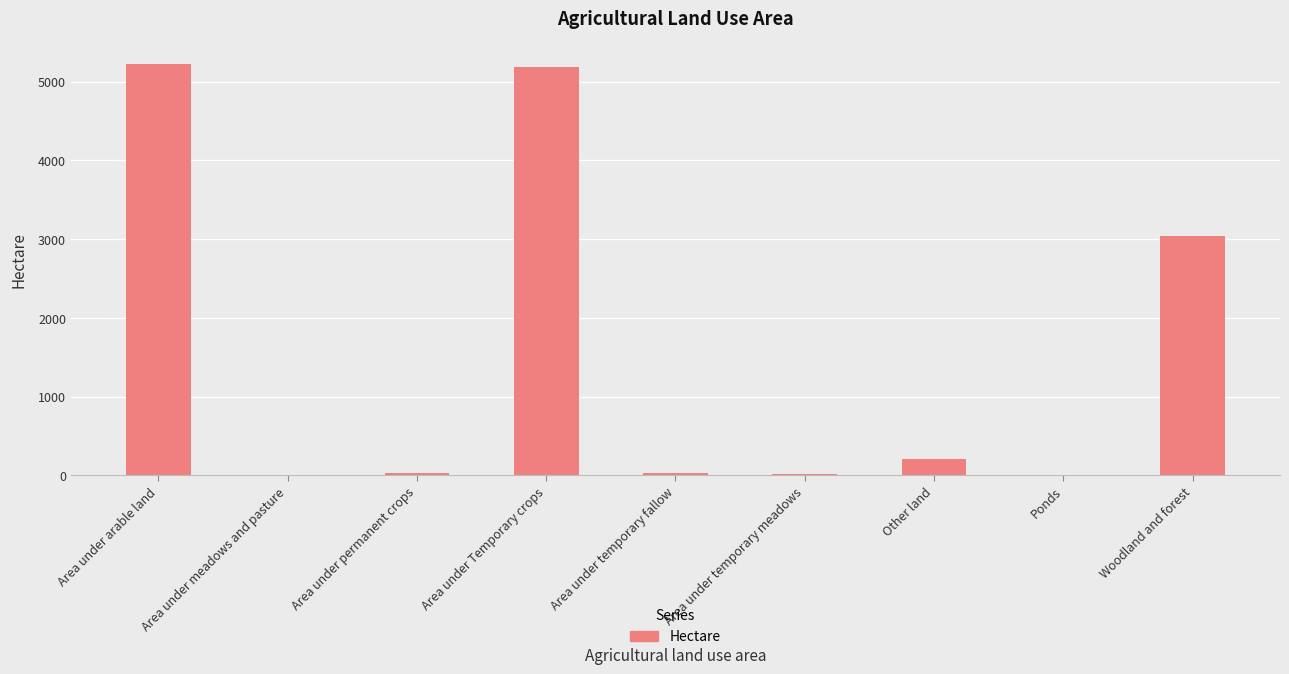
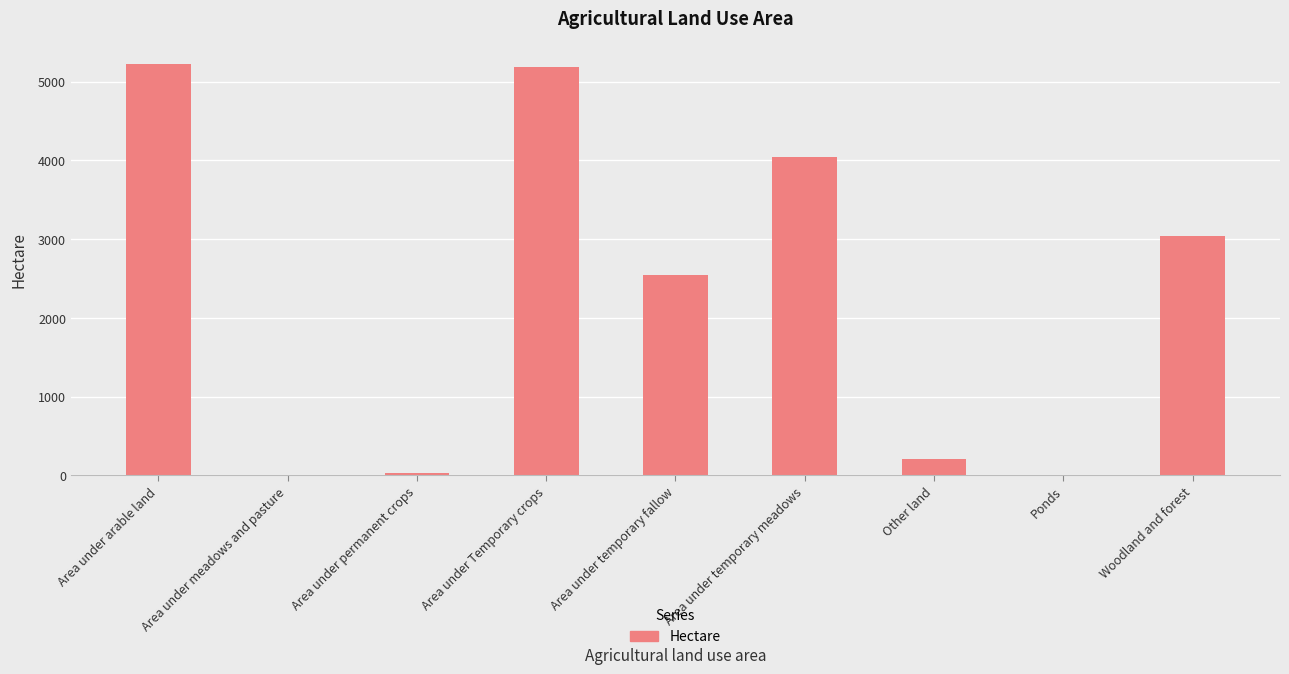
Area under temporary fallow: 0 -> 2500
Area under temporary meadows: 0 -> 4000
